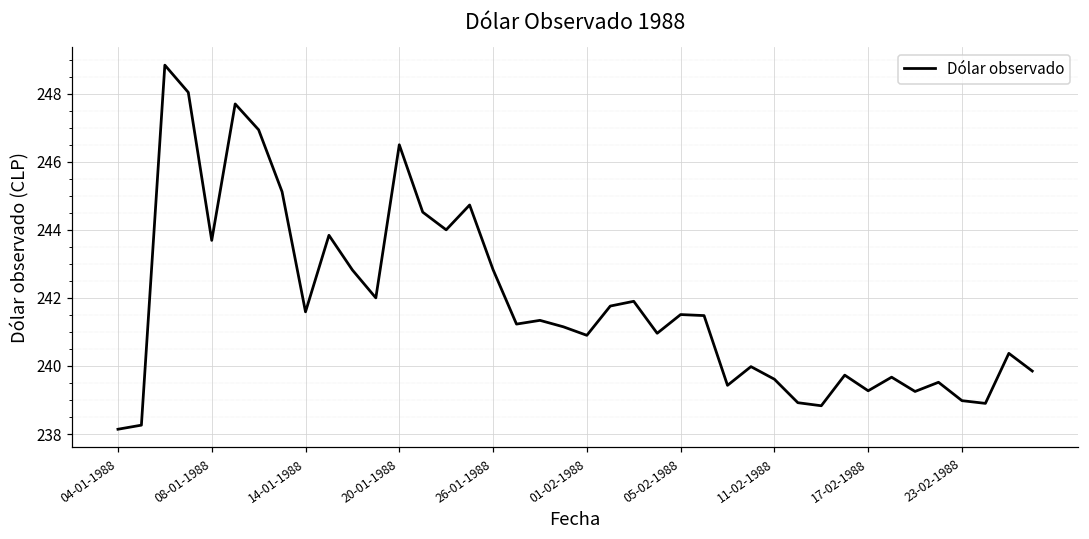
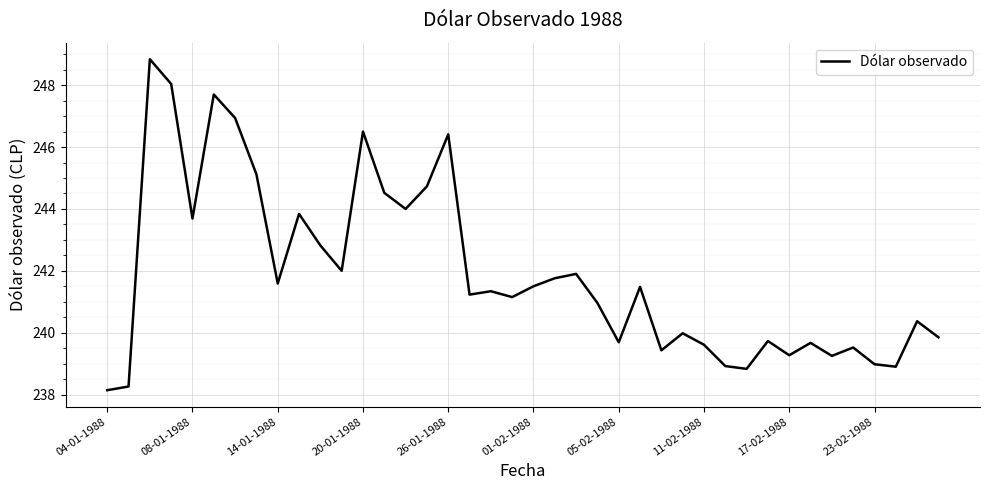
26-01-1988: 242.8 -> 246.4
01-02-1988: 240.9 -> 241.5
05-02-1988: 241.5 -> 239.7
